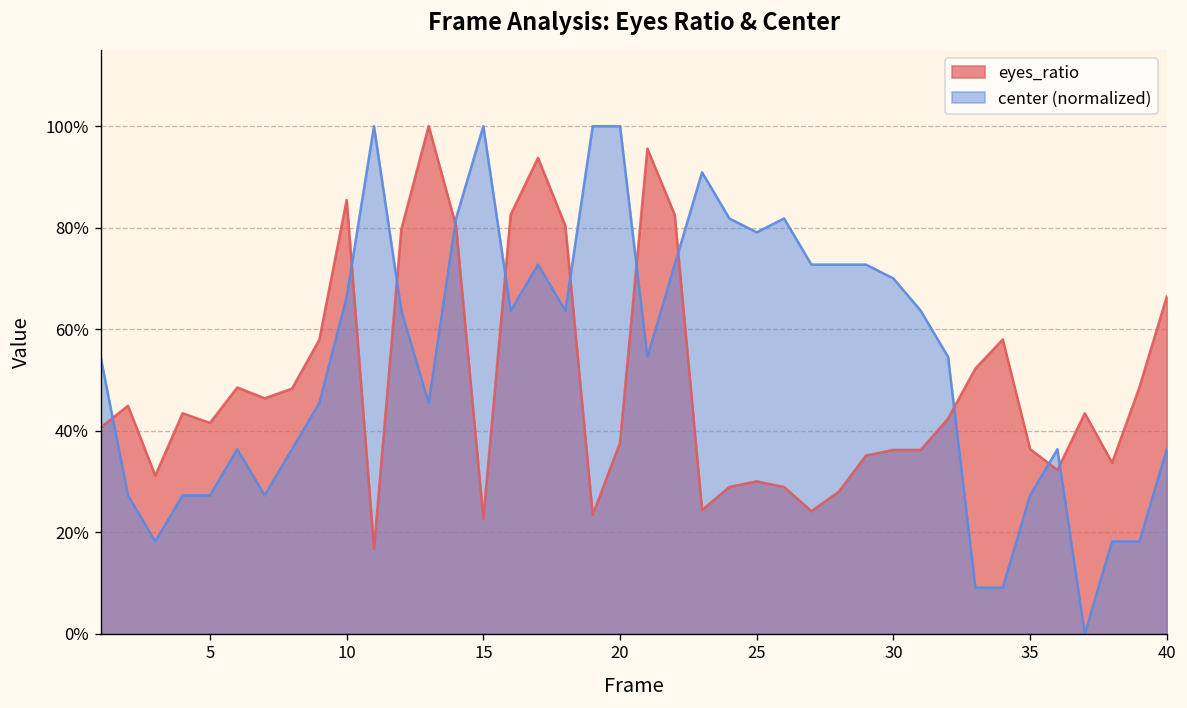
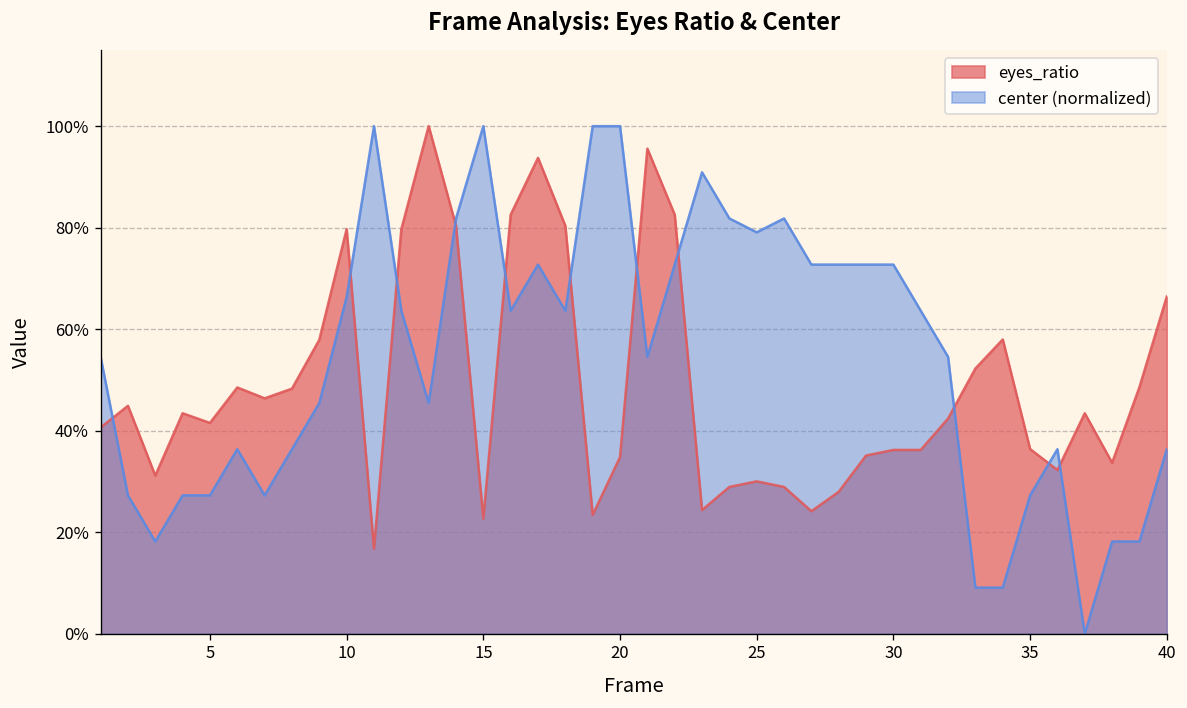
eyes_ratio, 10: 85% -> 80%
eyes_ratio, 20: 38% -> 35%
center (normalized), 30: 70% -> 73%
